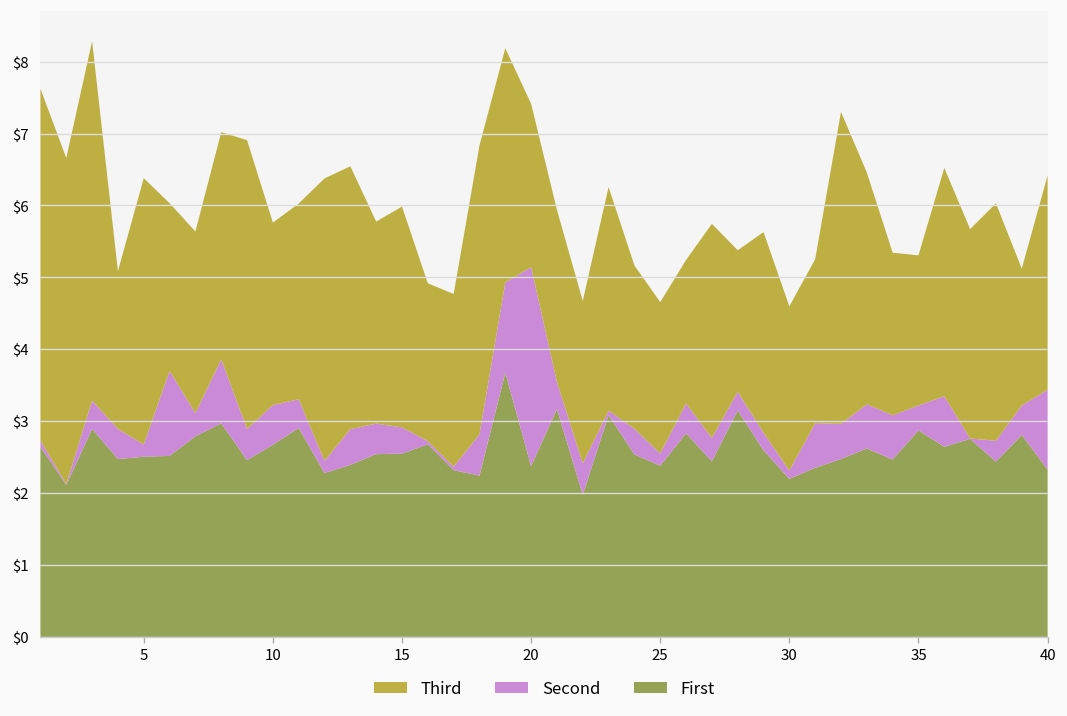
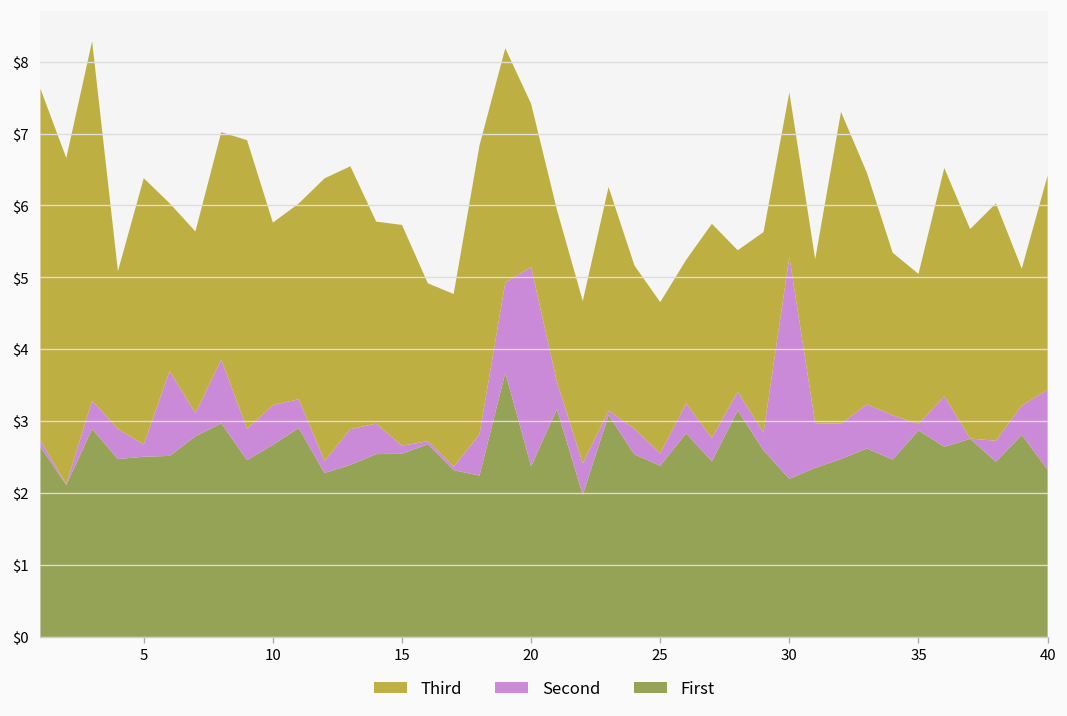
Second, 15: $0.4 -> $0.1
Second, 30: $0.1 -> $3.1
Second, 35: $0.3 -> $0.1
